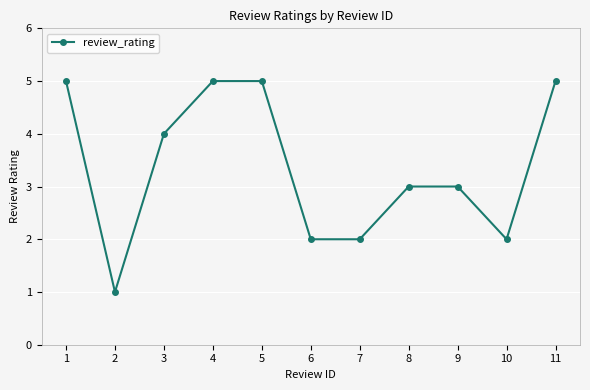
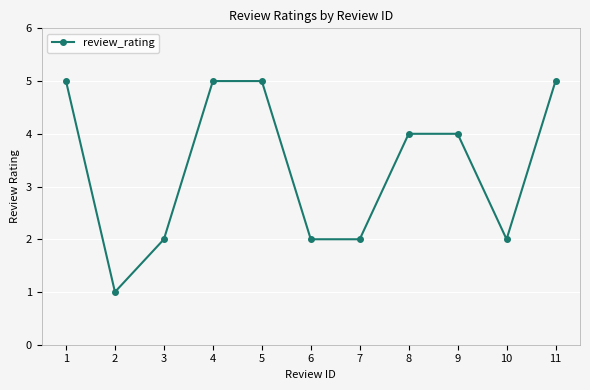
3: 4 -> 2
8: 3 -> 4
9: 3 -> 4
